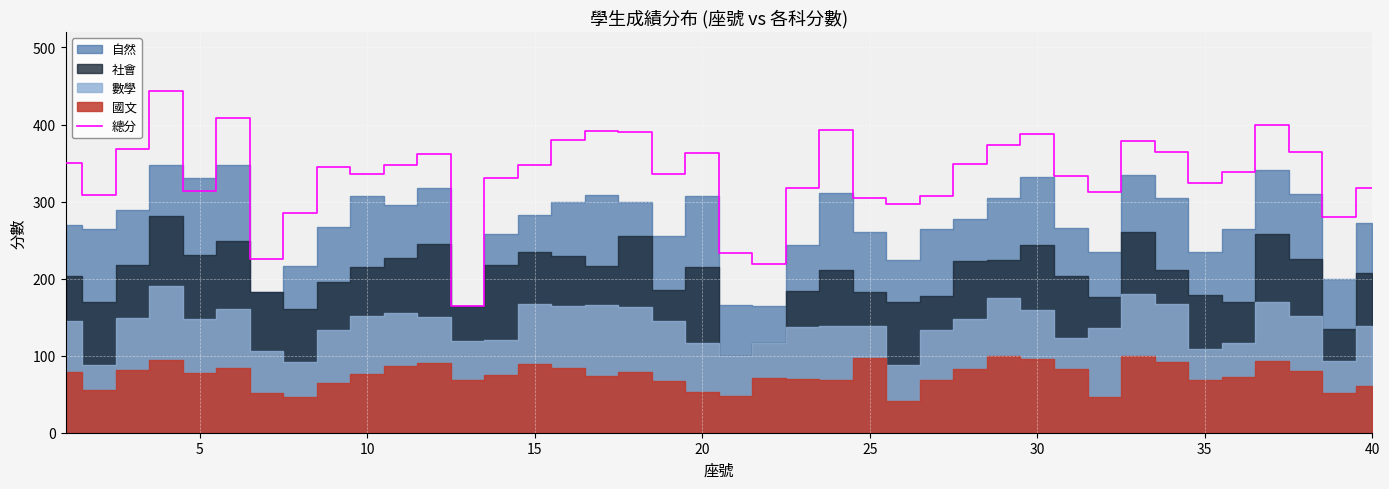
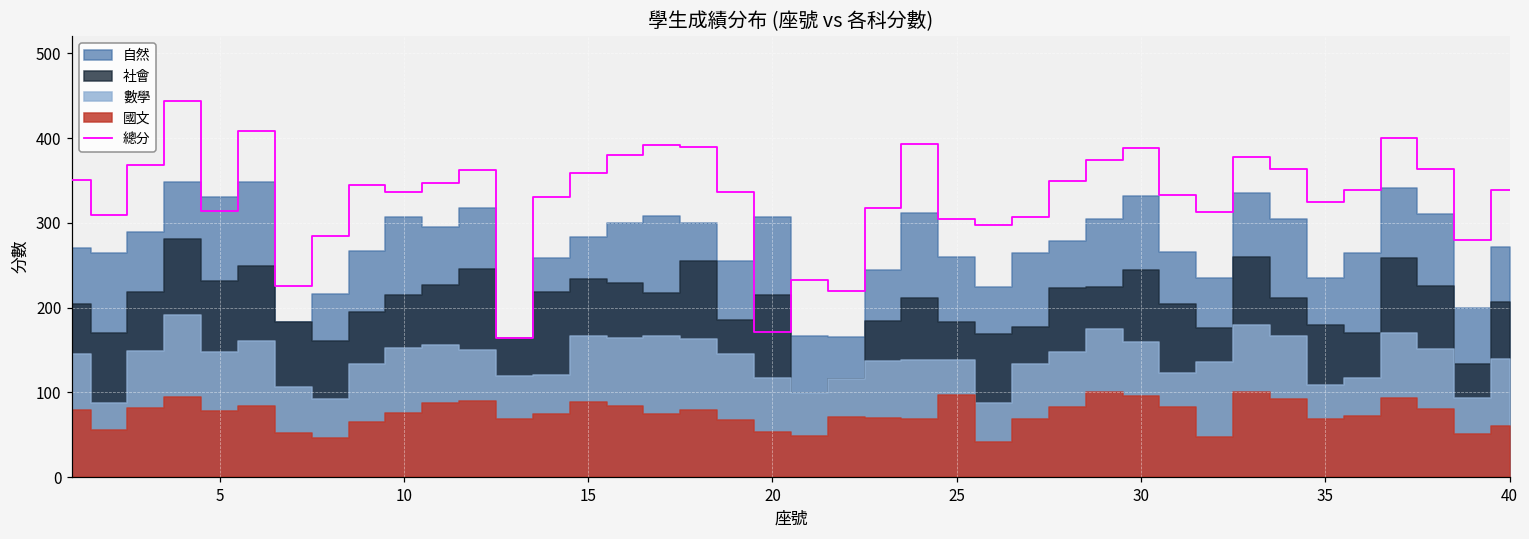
總分, 15: 350 -> 360
總分, 20: 360 -> 170
總分, 40: 320 -> 340
